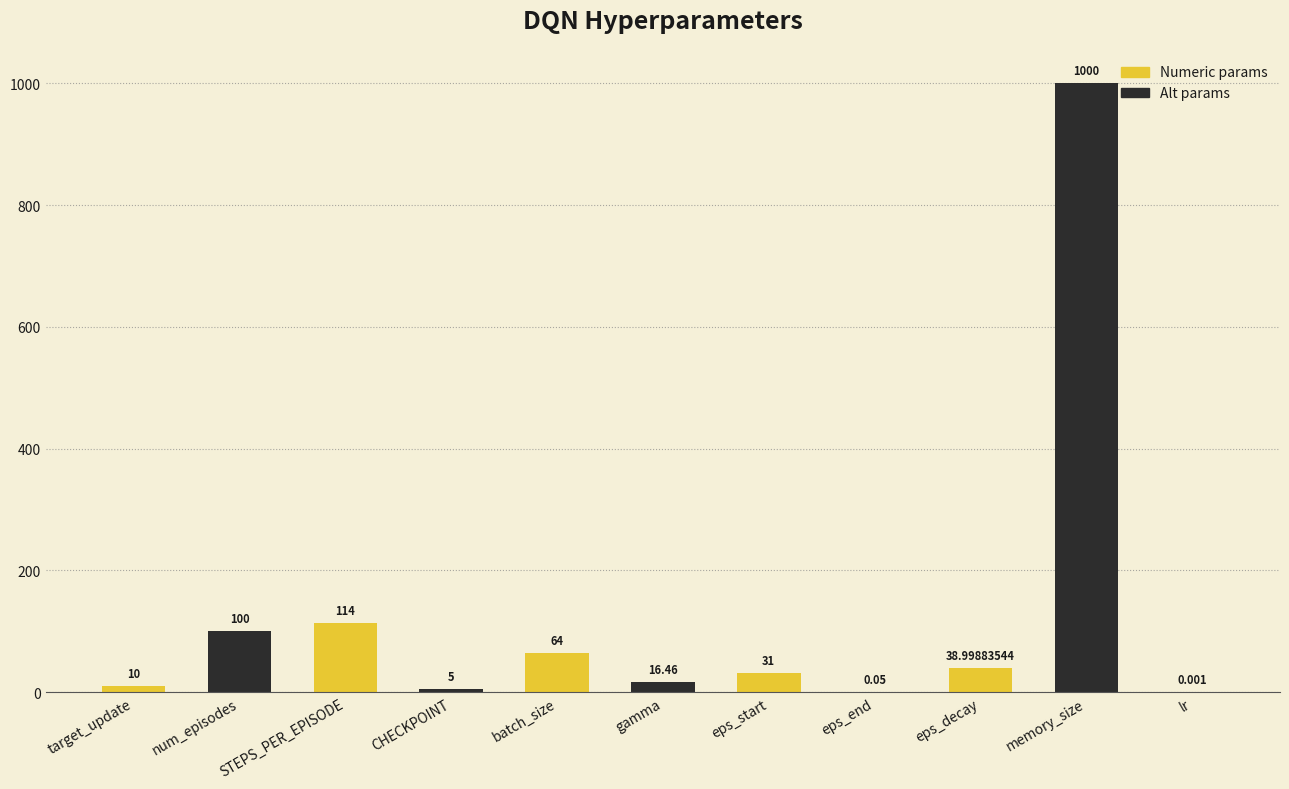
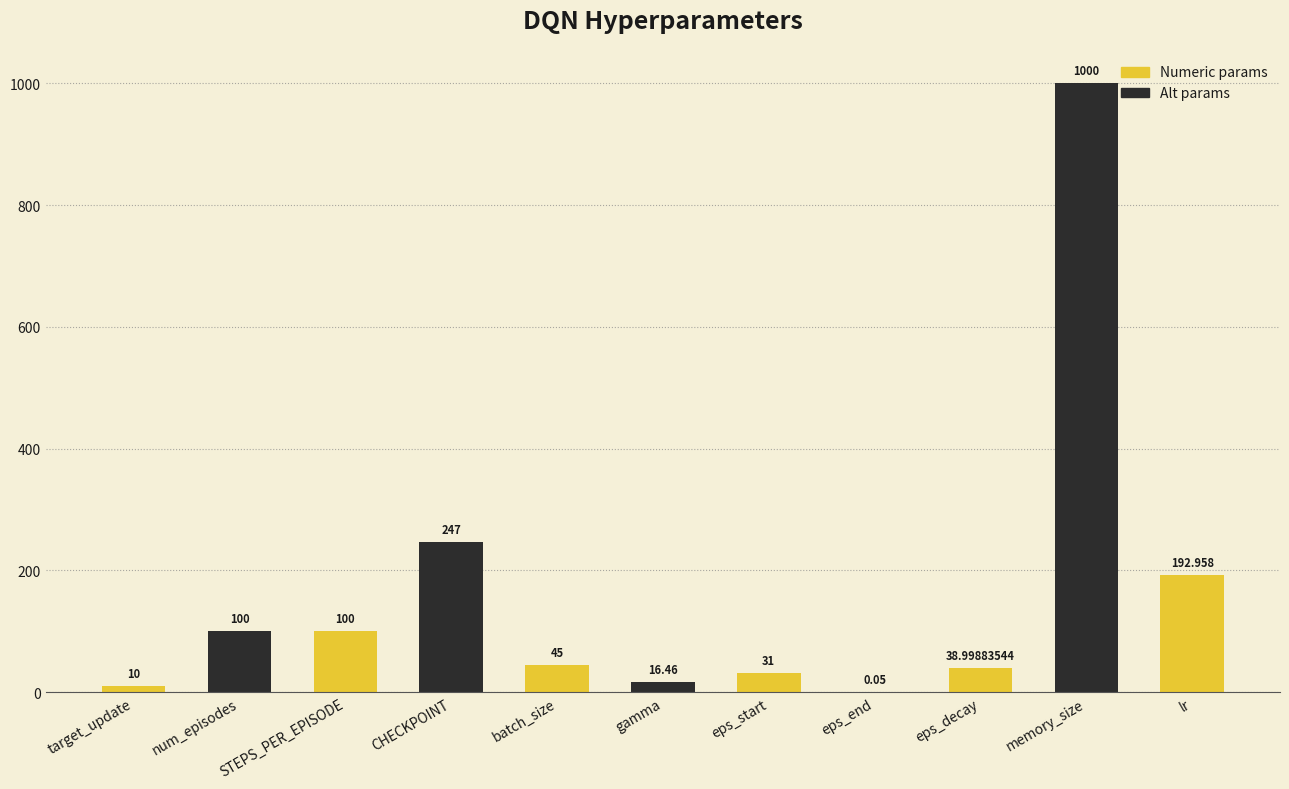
STEPS_PER_EPISODE: 114 -> 100
CHECKPOINT: 5 -> 247
batch_size: 64 -> 45
lr: 0.001 -> 192.958
